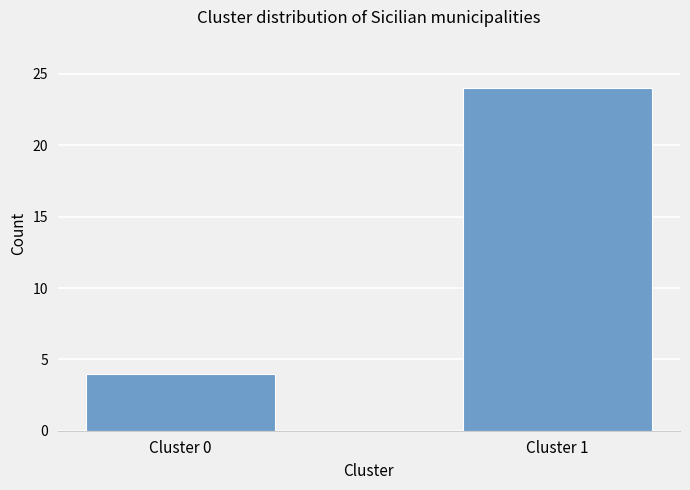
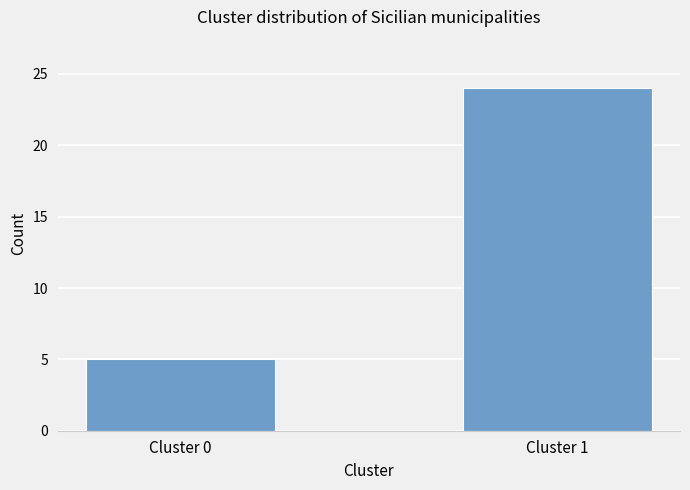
Cluster 0: 4 -> 5
